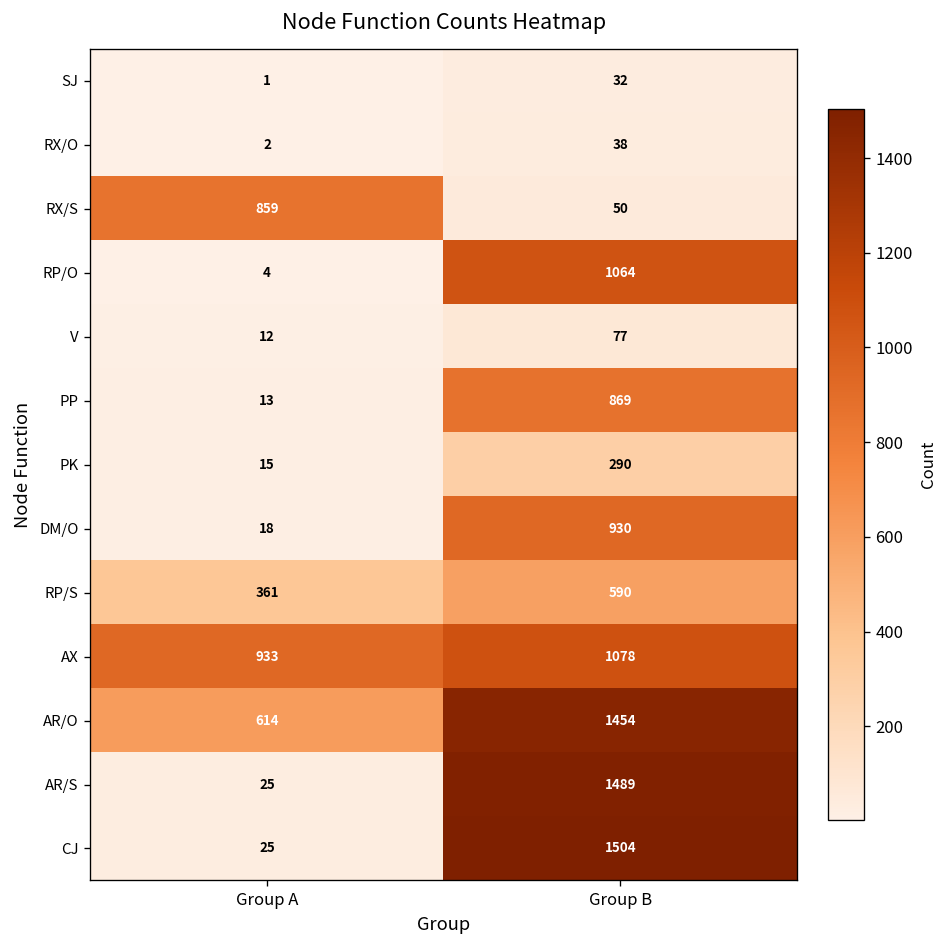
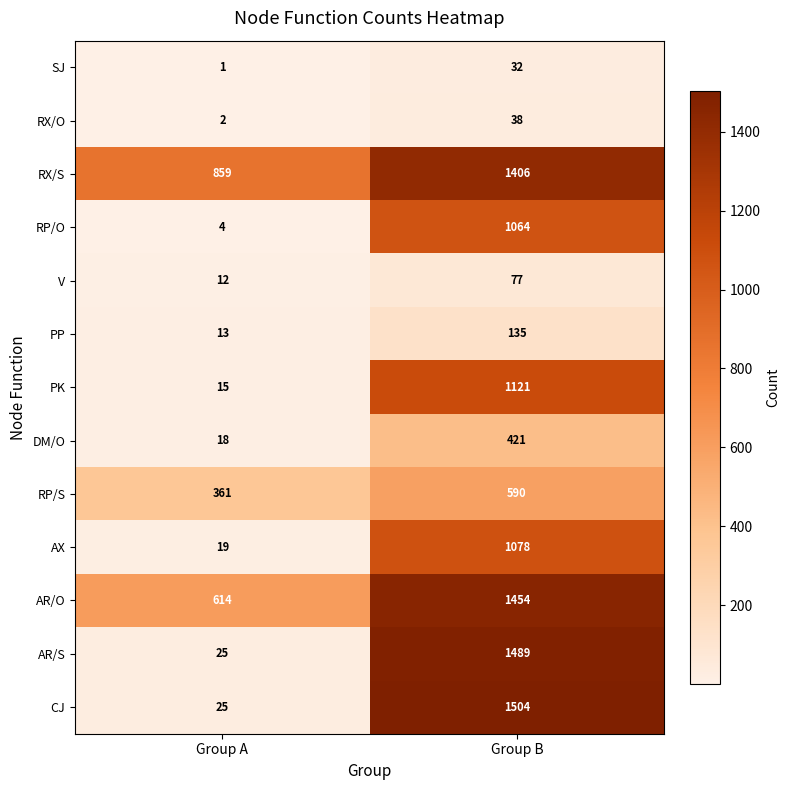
RX/S, Group B: 50 -> 1406
PP, Group B: 869 -> 135
PK, Group B: 290 -> 1121
DM/O, Group B: 930 -> 421
AX, Group A: 933 -> 19
